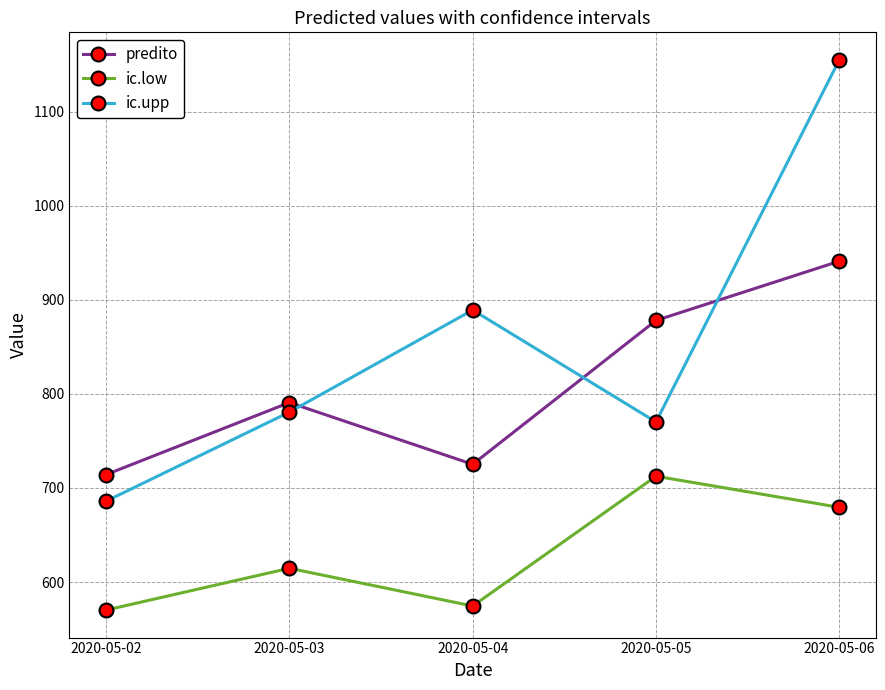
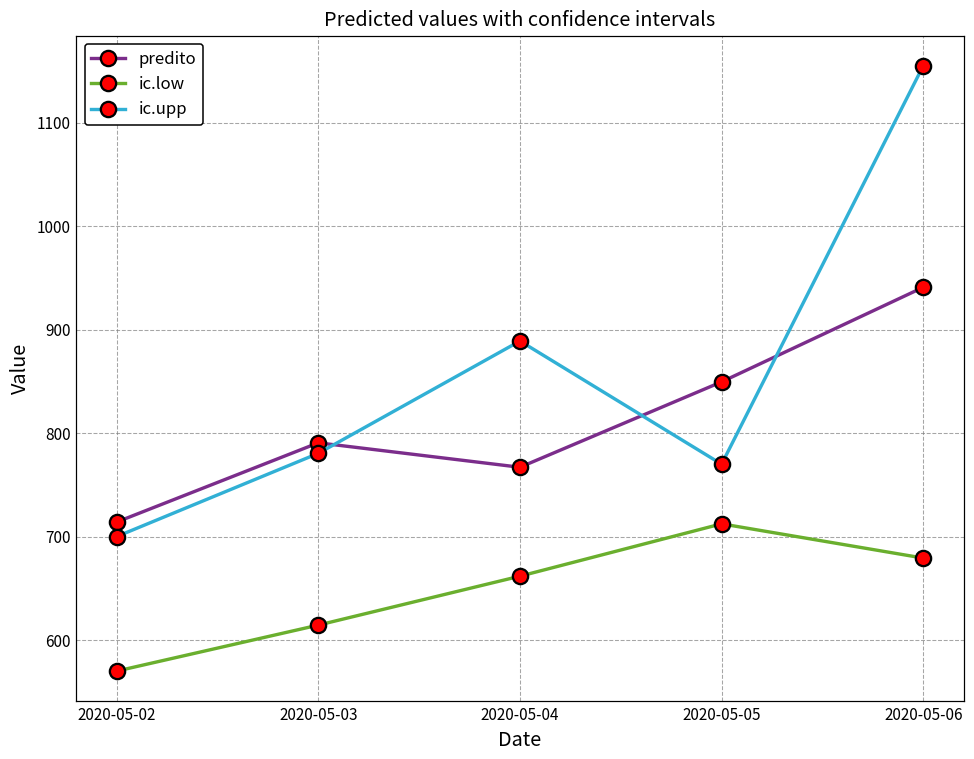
ic.upp, 2020-05-02: 690 -> 700
predito, 2020-05-04: 730 -> 770
ic.low, 2020-05-04: 570 -> 660
predito, 2020-05-05: 880 -> 850
